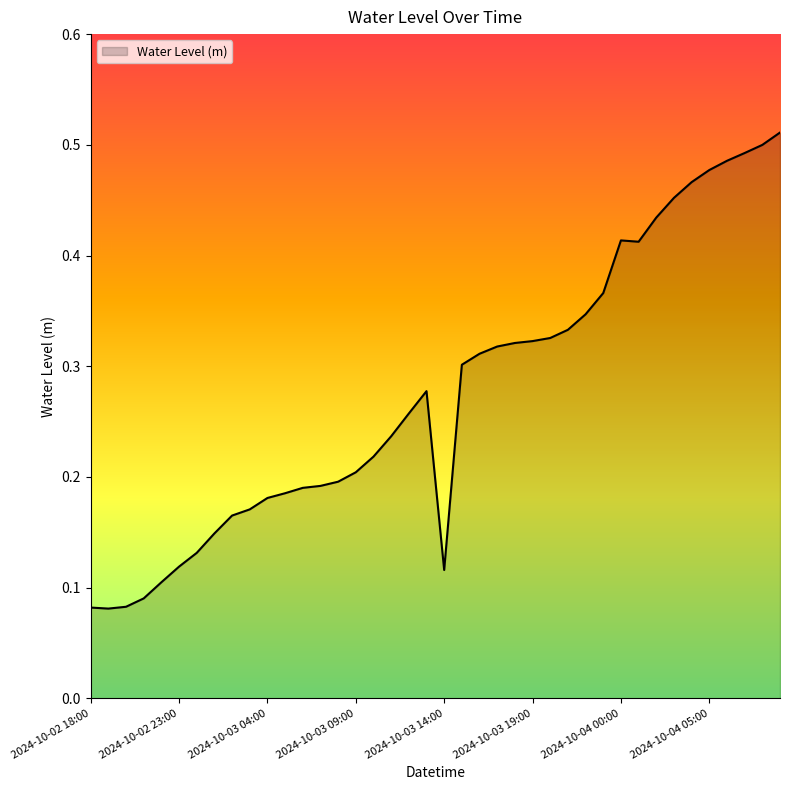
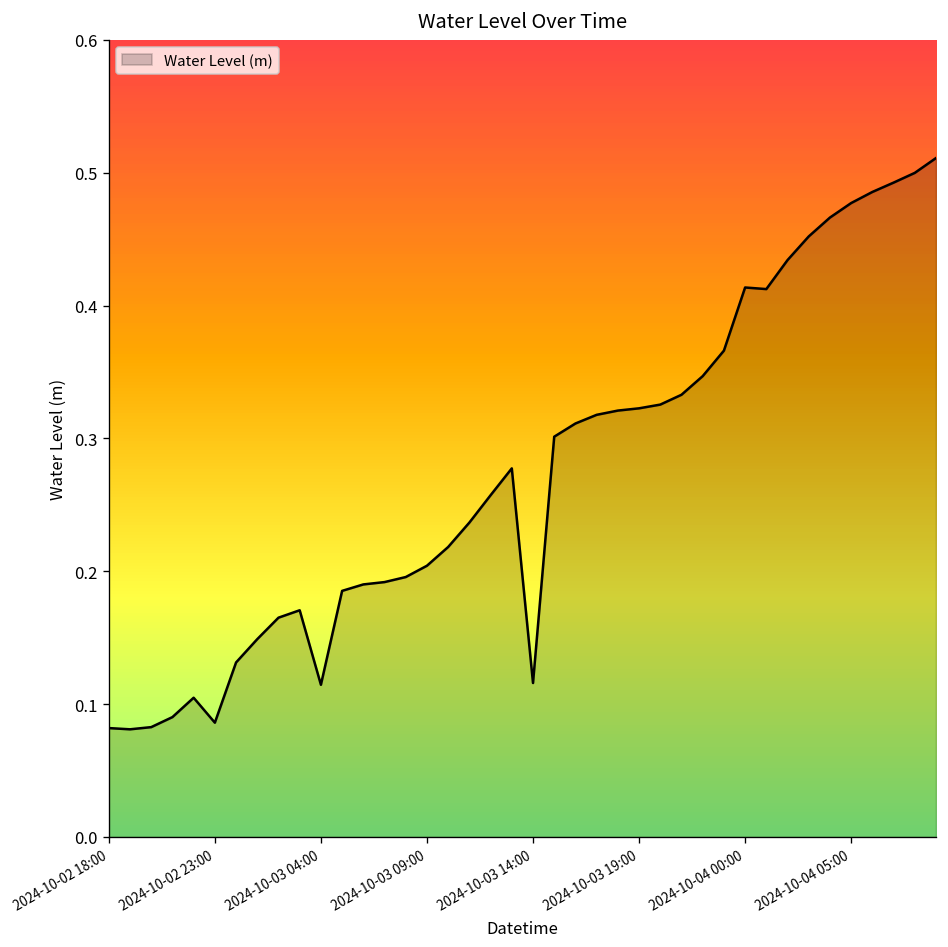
2024-10-02 23:00: 0.119 -> 0.086
2024-10-03 04:00: 0.181 -> 0.115
